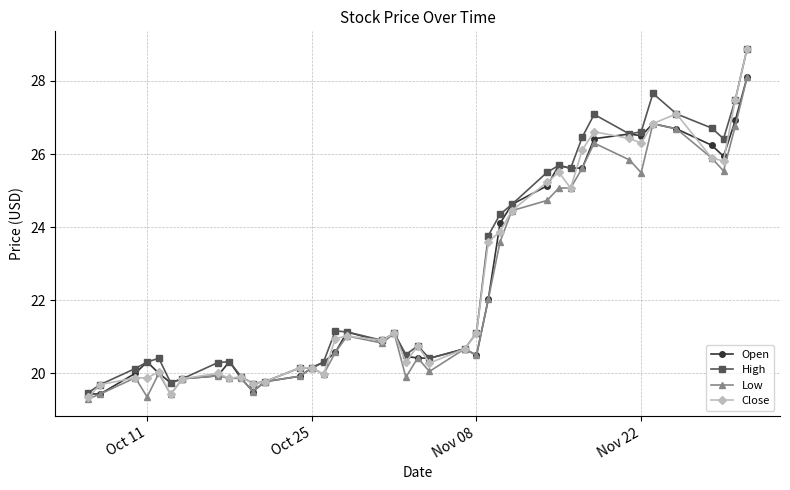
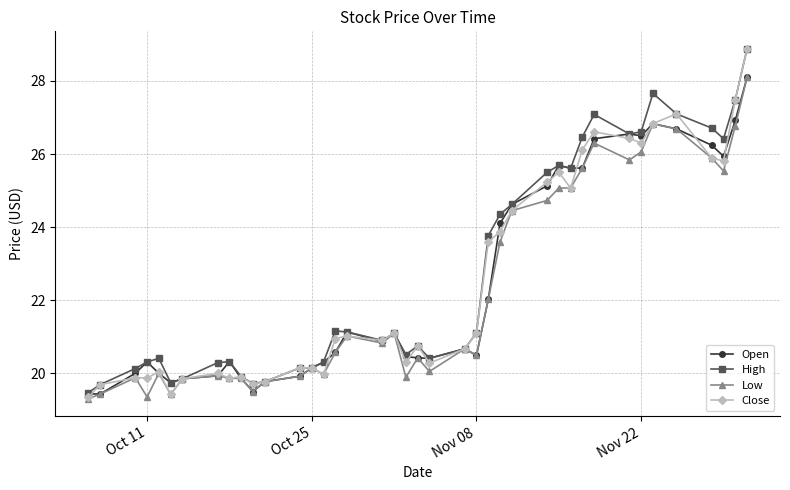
Low, Nov 22: 25.5 -> 26.1
